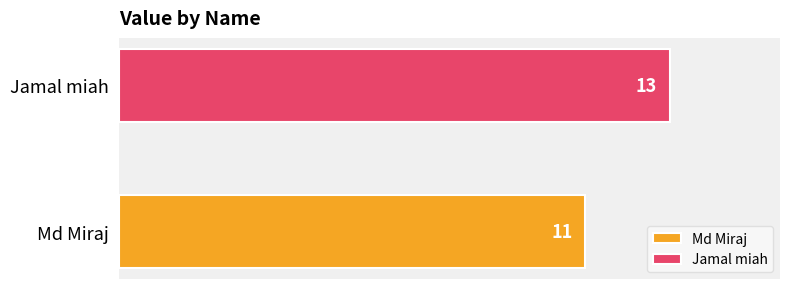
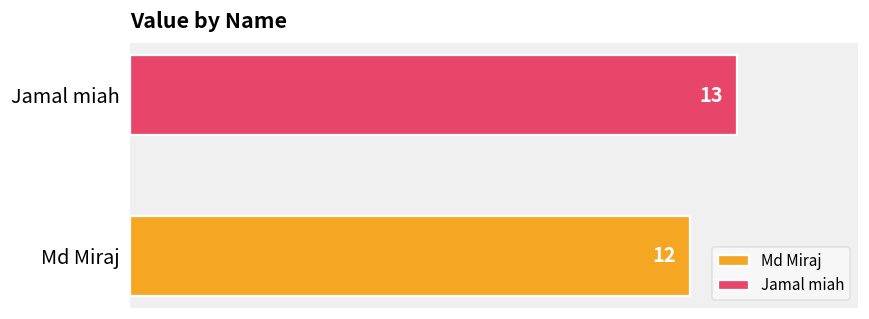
Md Miraj: 11 -> 12
